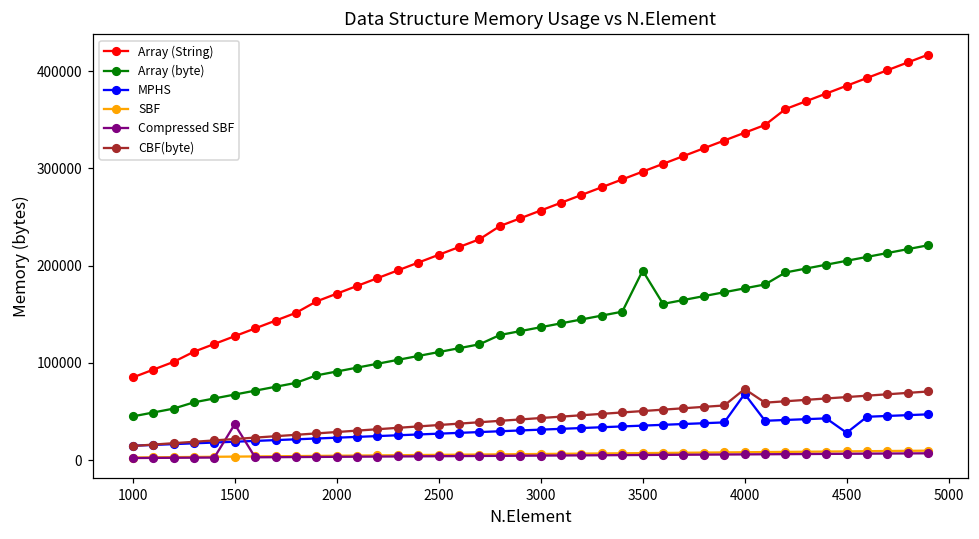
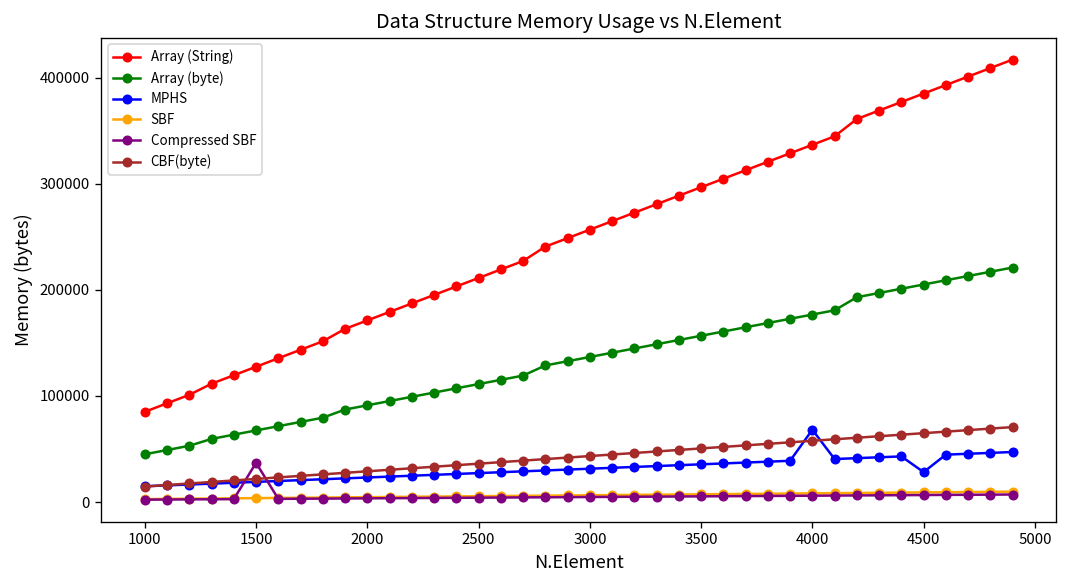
Array (byte), 3500: 190000 -> 160000
CBF(byte), 4000: 70000 -> 60000
